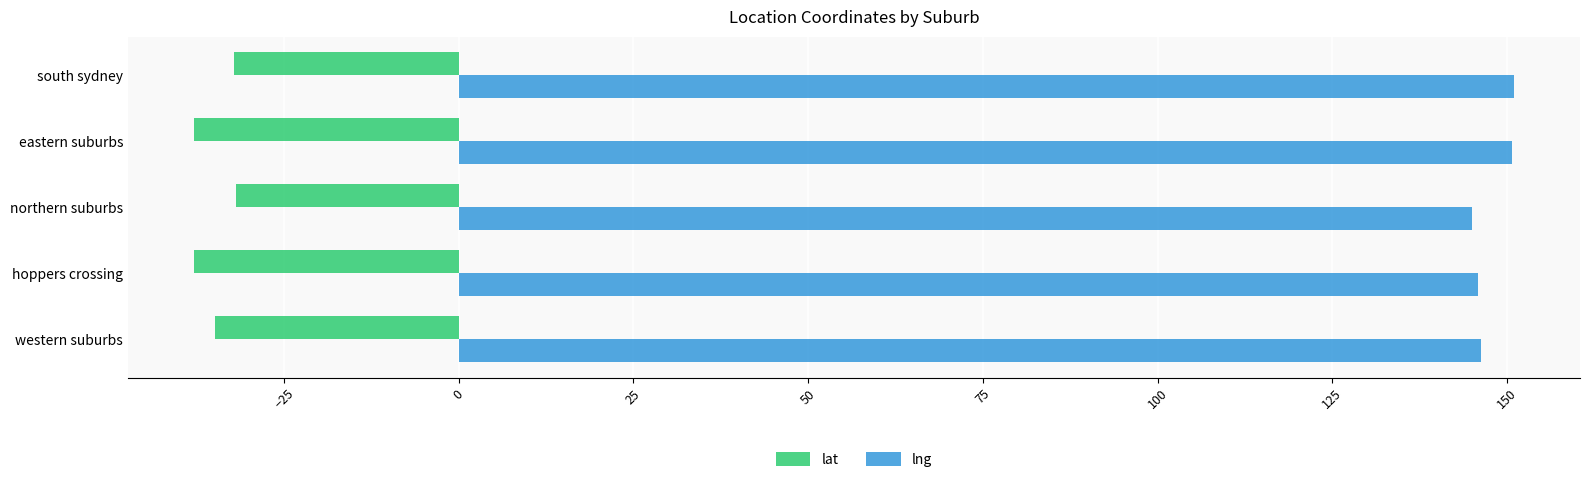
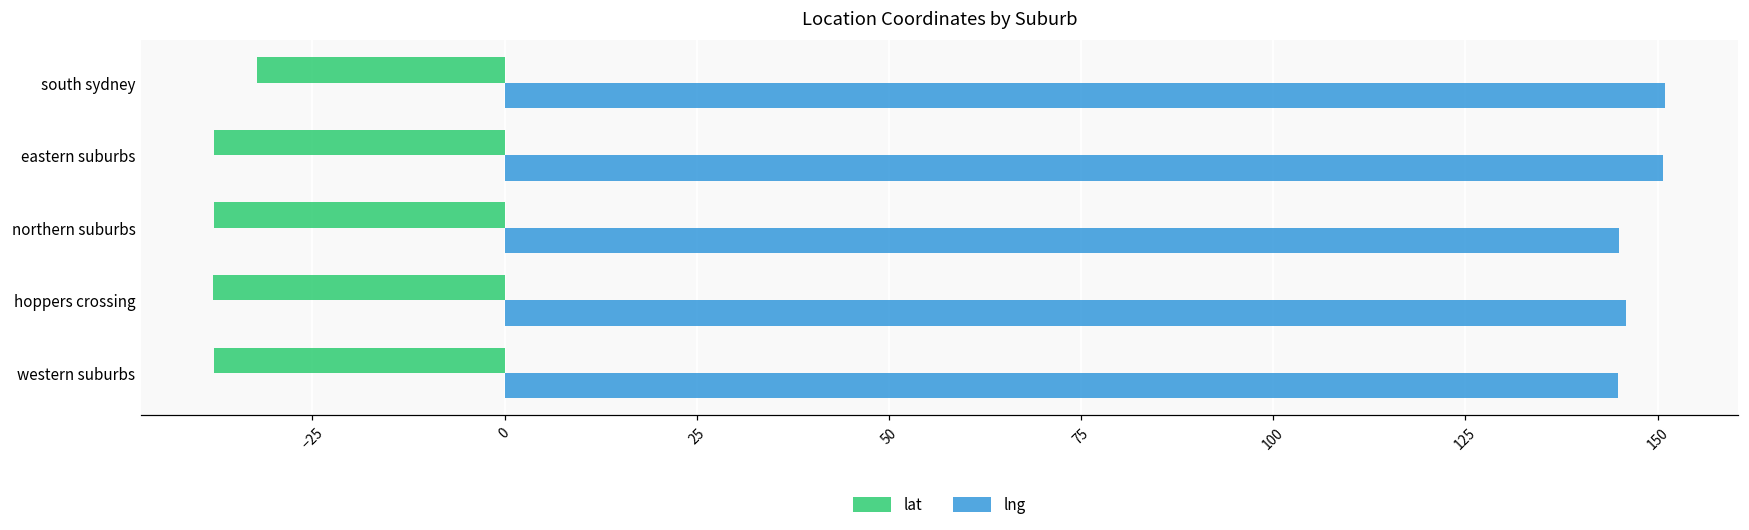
lat, northern suburbs: -32 -> -38
lat, western suburbs: -35 -> -38
lng, western suburbs: 146 -> 145
